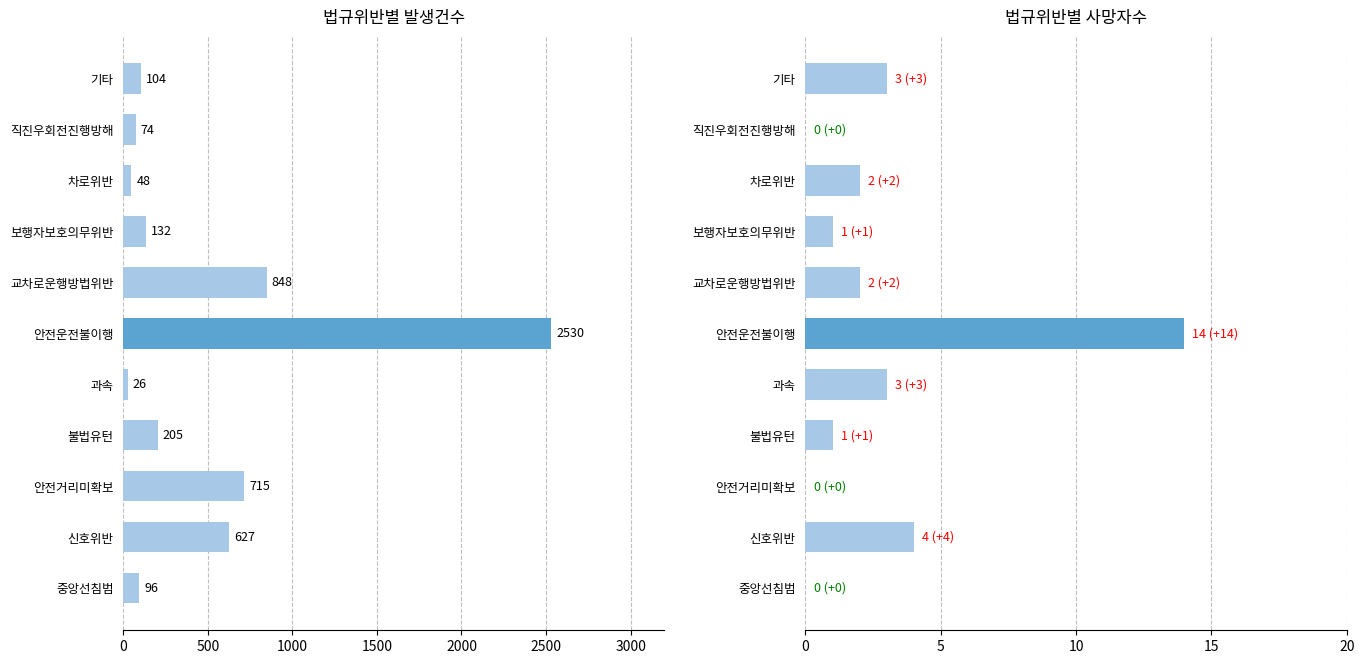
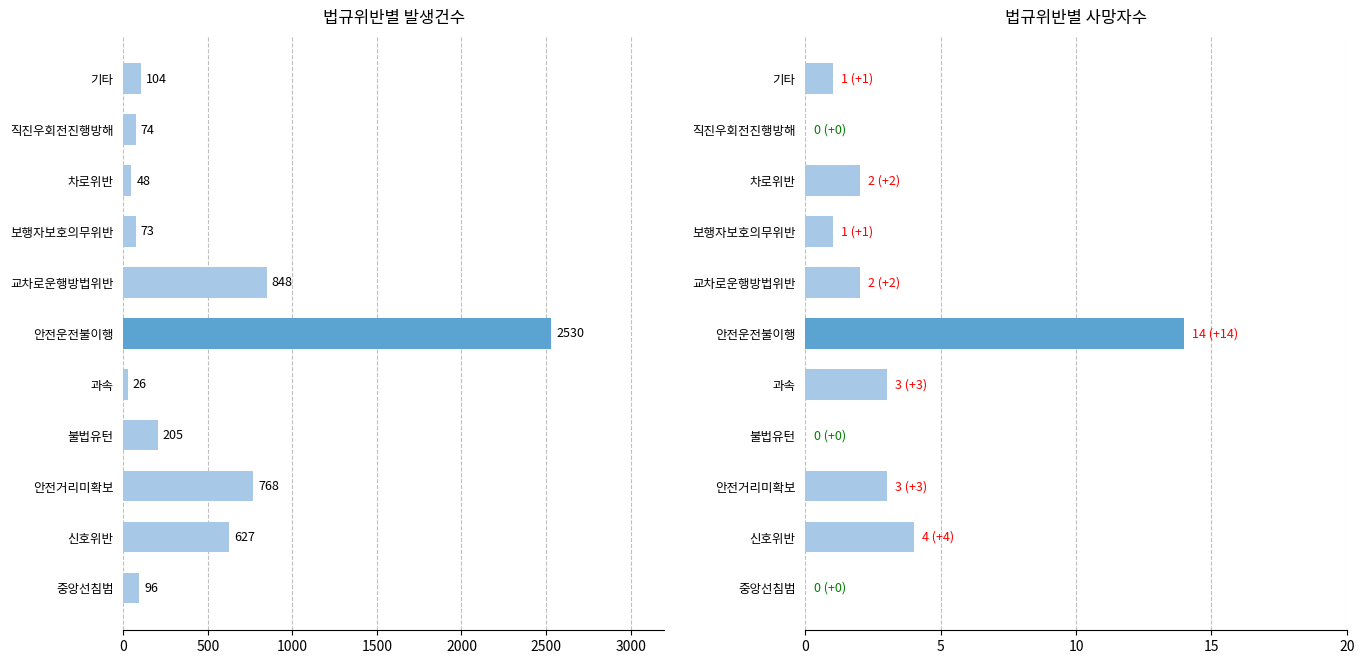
법규위반별 발생건수, 보행자보호의무위반: 132 -> 73
법규위반별 발생건수, 안전거리미확보: 715 -> 768
법규위반별 사망자수, 기타: 3 (+3) -> 1 (+1)
법규위반별 사망자수, 불법유턴: 1 (+1) -> 0 (+0)
법규위반별 사망자수, 안전거리미확보: 0 (+0) -> 3 (+3)
